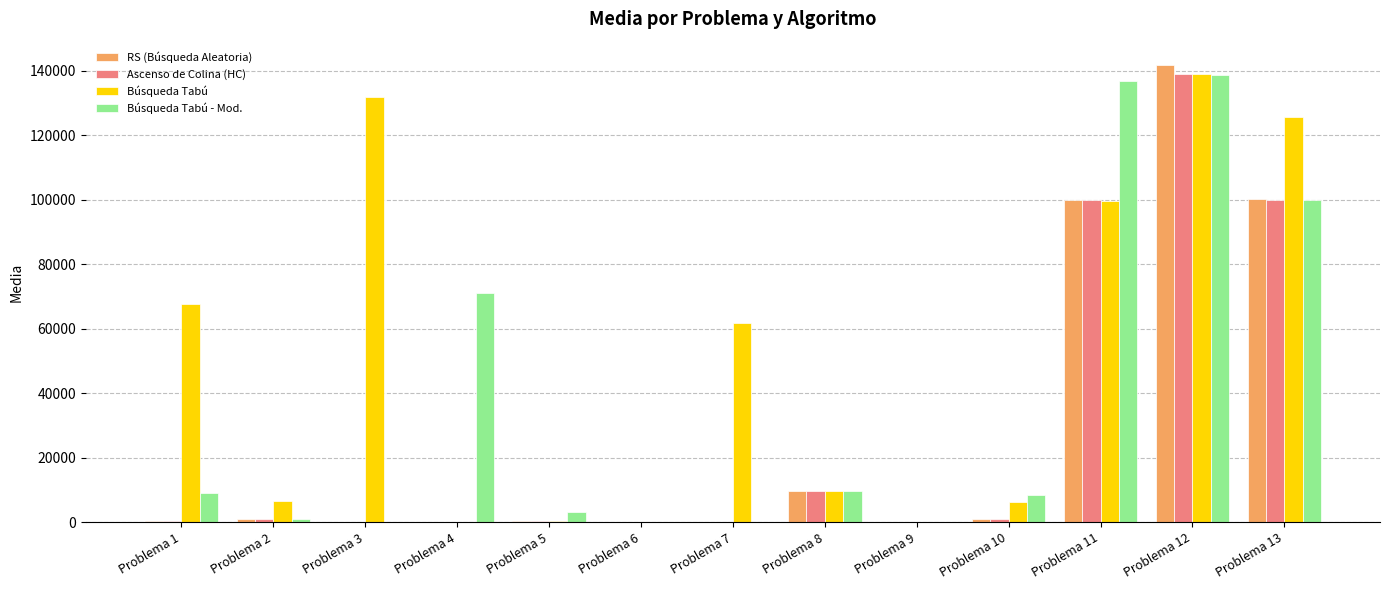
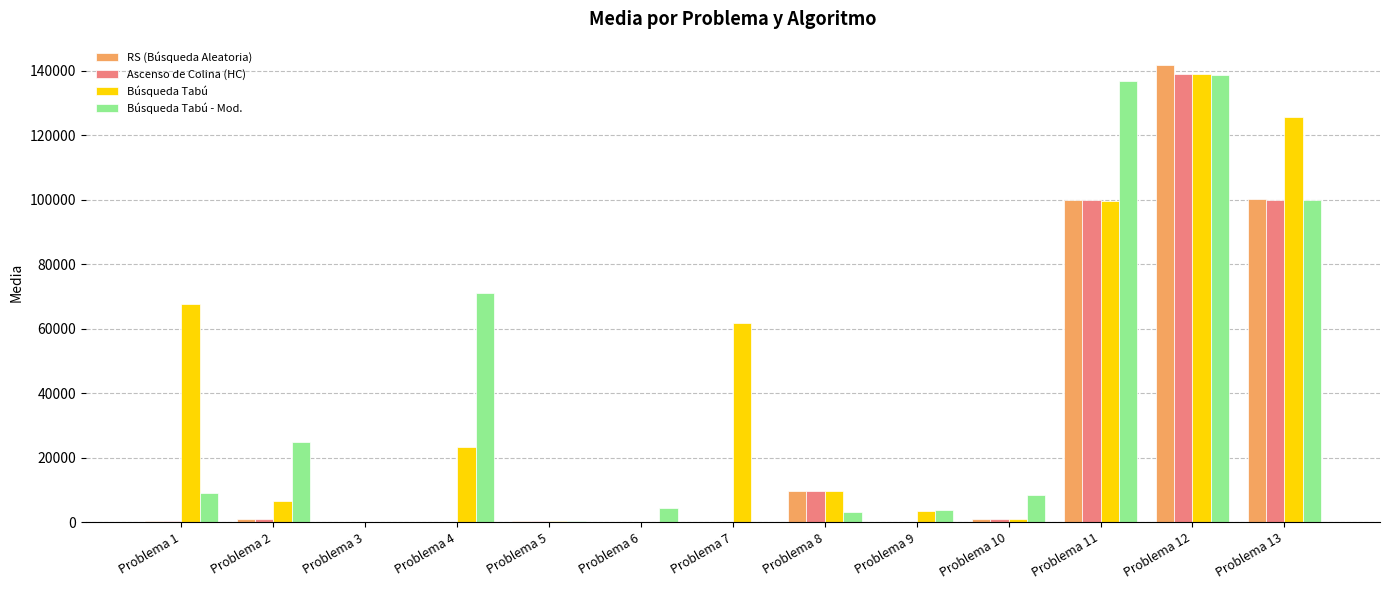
Búsqueda Tabú - Mod., Problema 2: 1000 -> 25000
Búsqueda Tabú, Problema 3: 132000 -> 0
Búsqueda Tabú, Problema 4: 0 -> 23000
Búsqueda Tabú - Mod., Problema 5: 3000 -> 0
Búsqueda Tabú - Mod., Problema 6: 0 -> 4000
Búsqueda Tabú - Mod., Problema 8: 10000 -> 3000
Búsqueda Tabú, Problema 9: 0 -> 4000
Búsqueda Tabú - Mod., Problema 9: 0 -> 4000
Búsqueda Tabú, Problema 10: 6000 -> 1000
